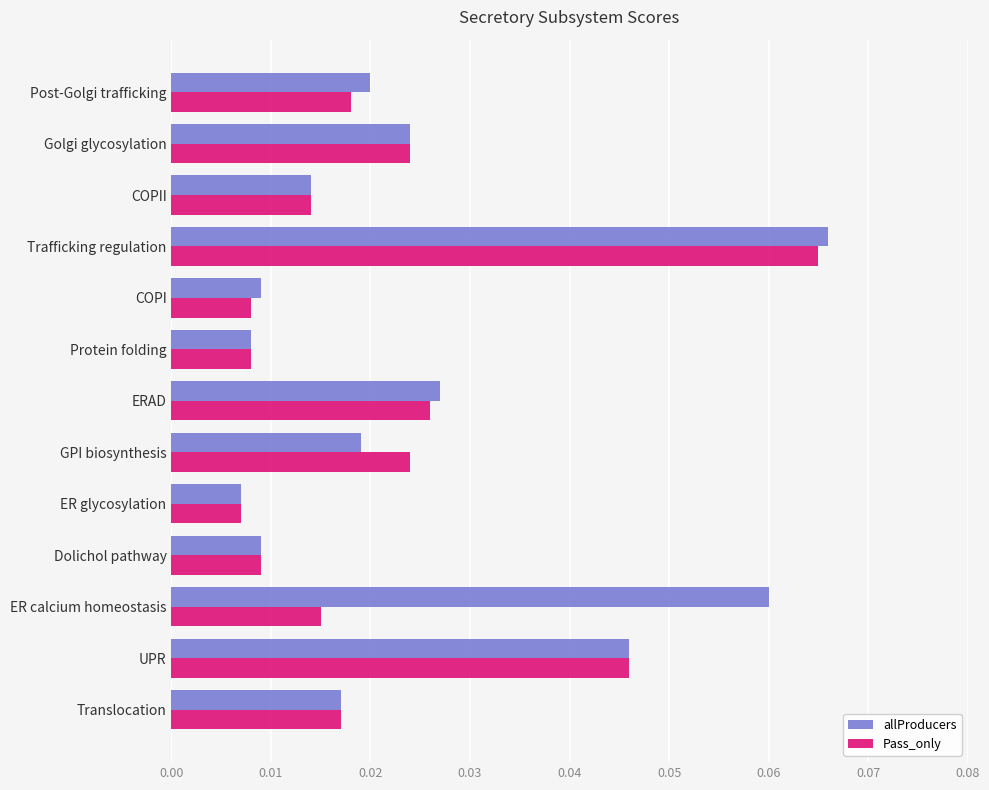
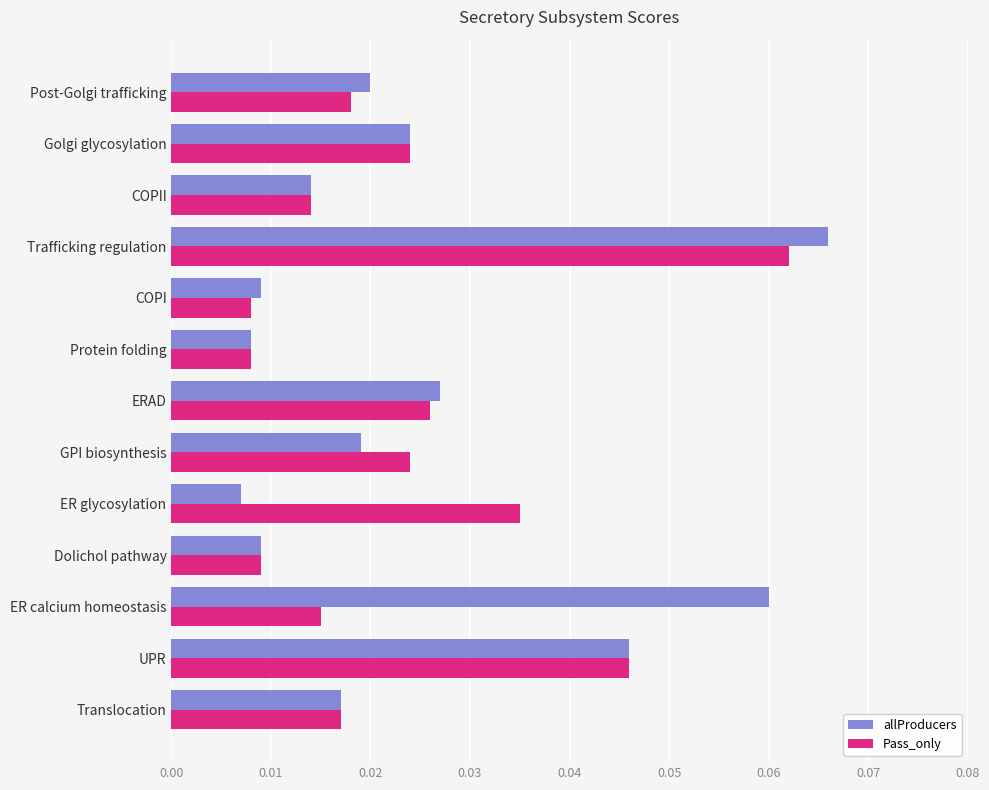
Pass_only, Trafficking regulation: 0.065 -> 0.062
Pass_only, ER glycosylation: 0.007 -> 0.035
